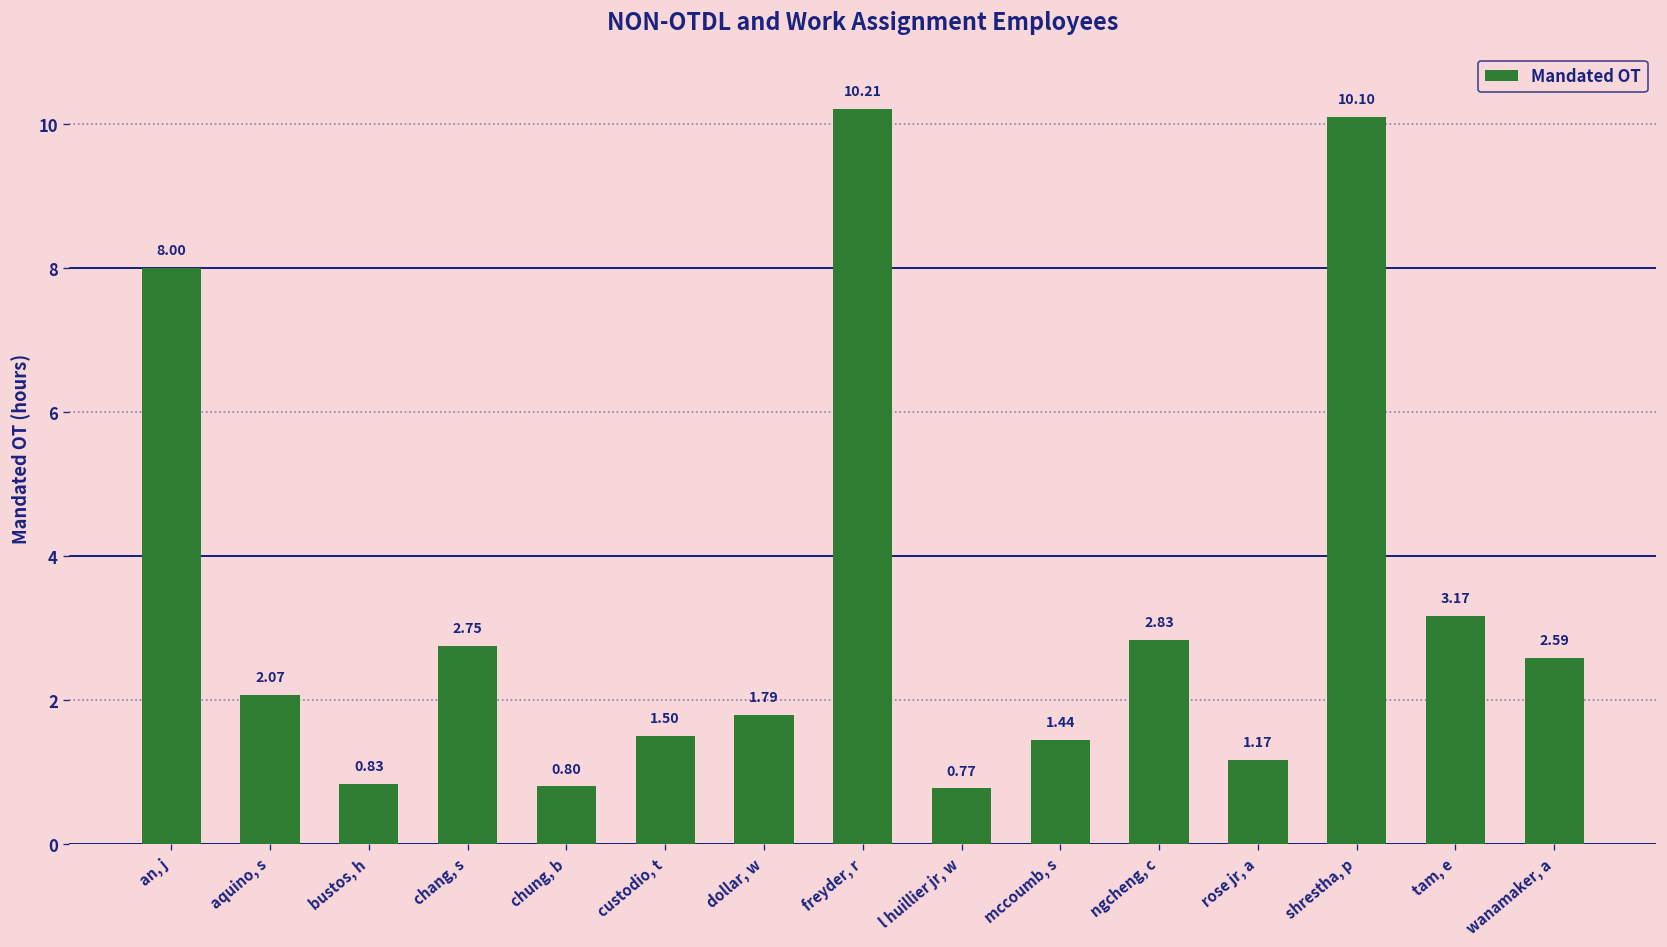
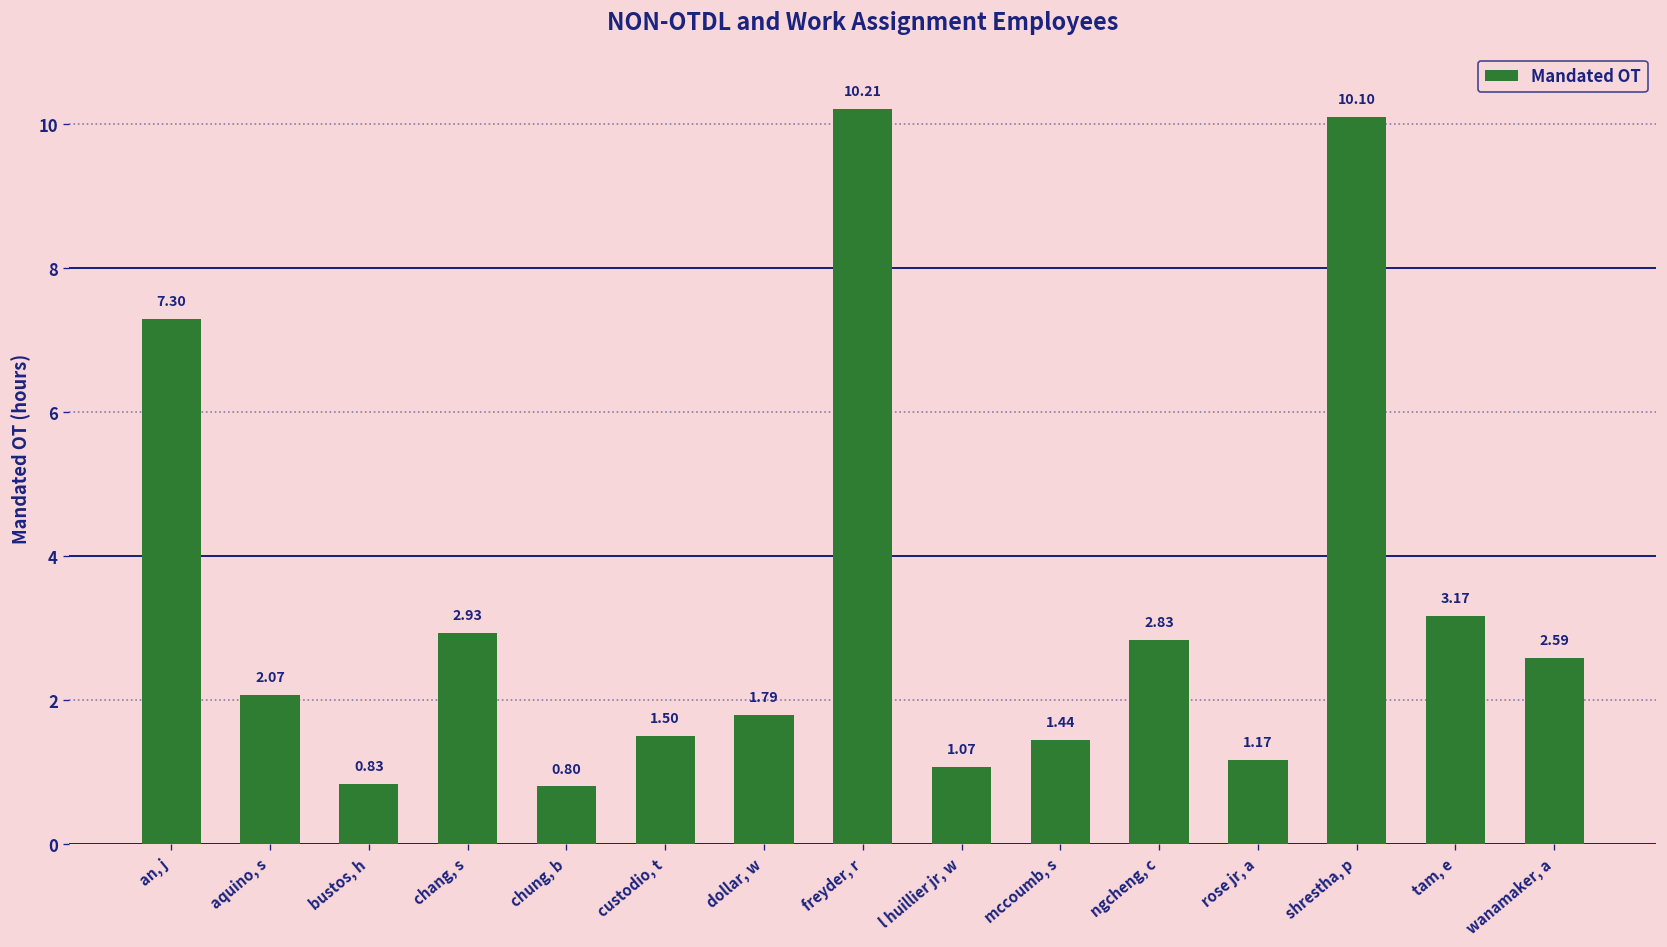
an, j: 8.00 -> 7.30
chang, s: 2.75 -> 2.93
l huillier jr, w: 0.77 -> 1.07
